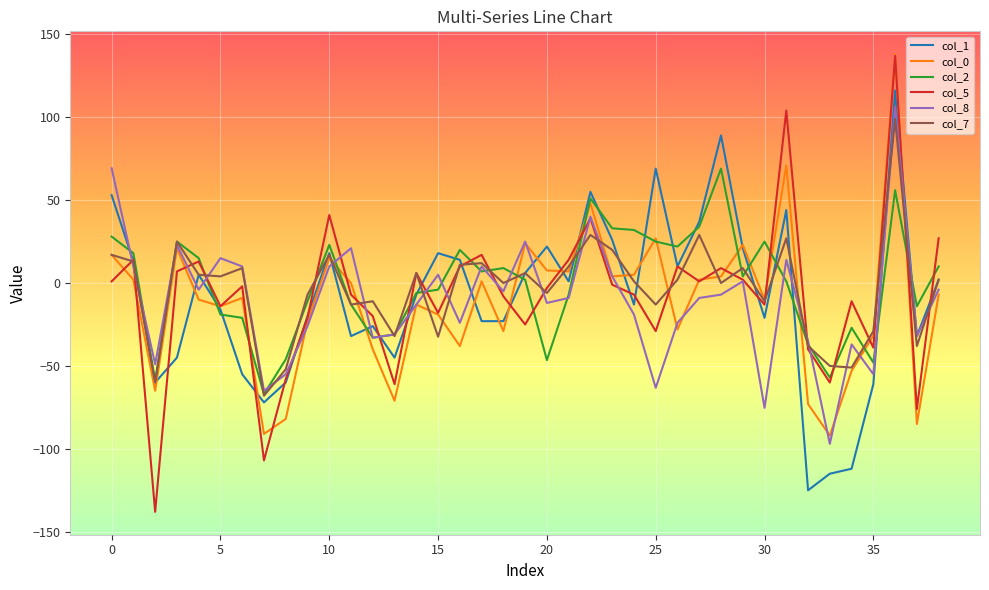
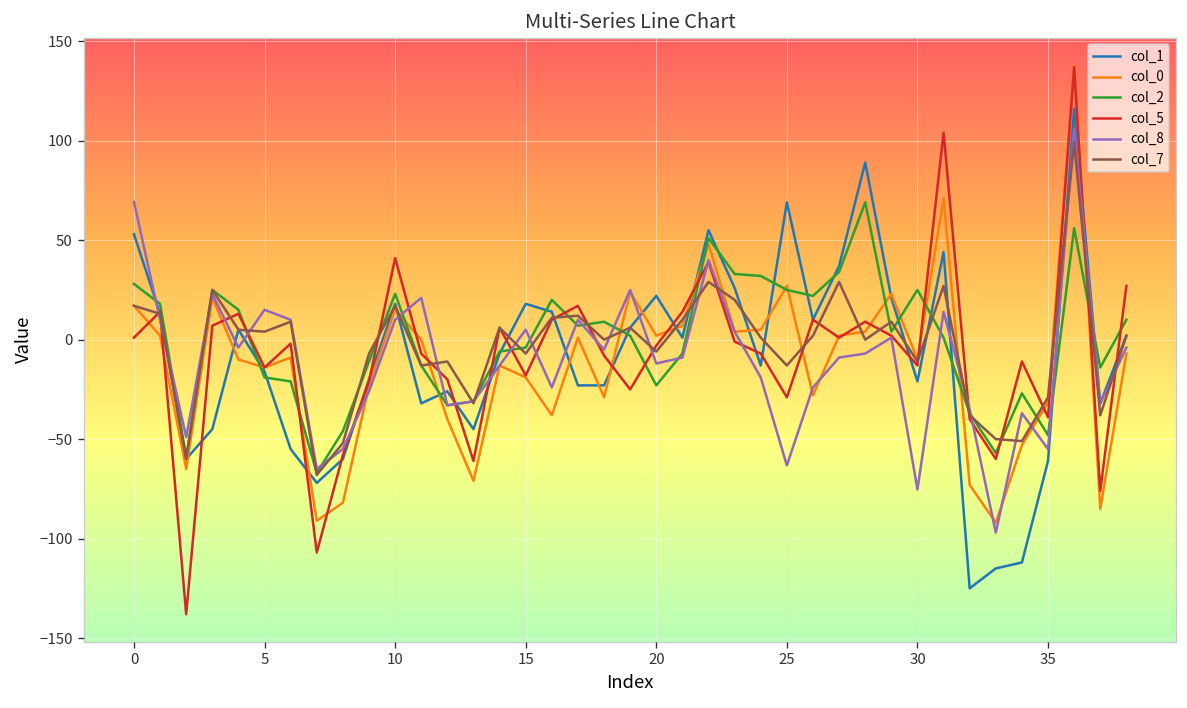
col_7, 15: -32 -> -7
col_0, 20: 8 -> 2
col_2, 20: -47 -> -23
